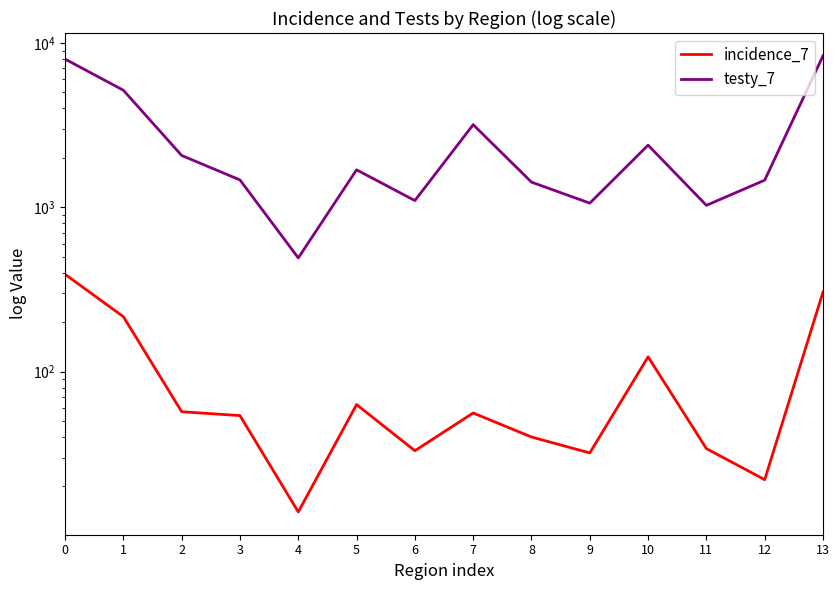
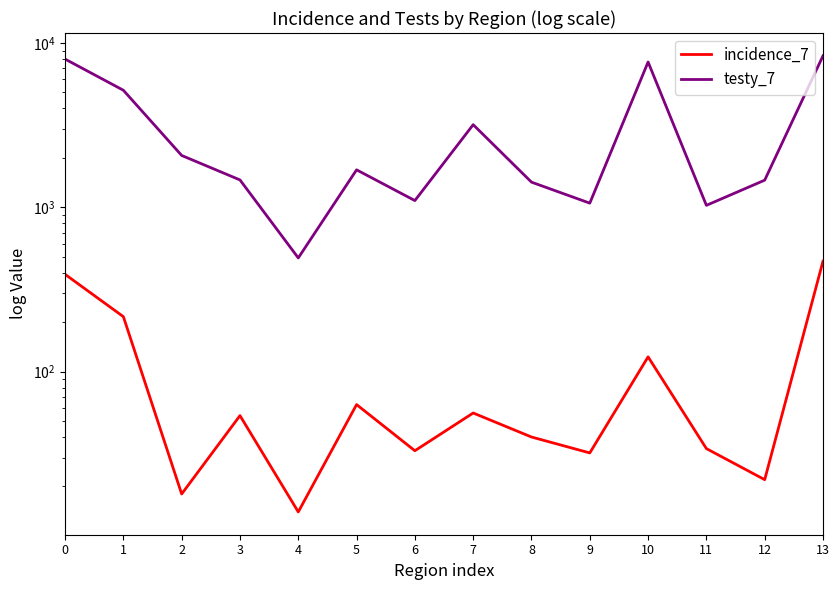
incidence_7, 2: 57 -> 18
testy_7, 10: 2400 -> 8000
incidence_7, 13: 310 -> 470
